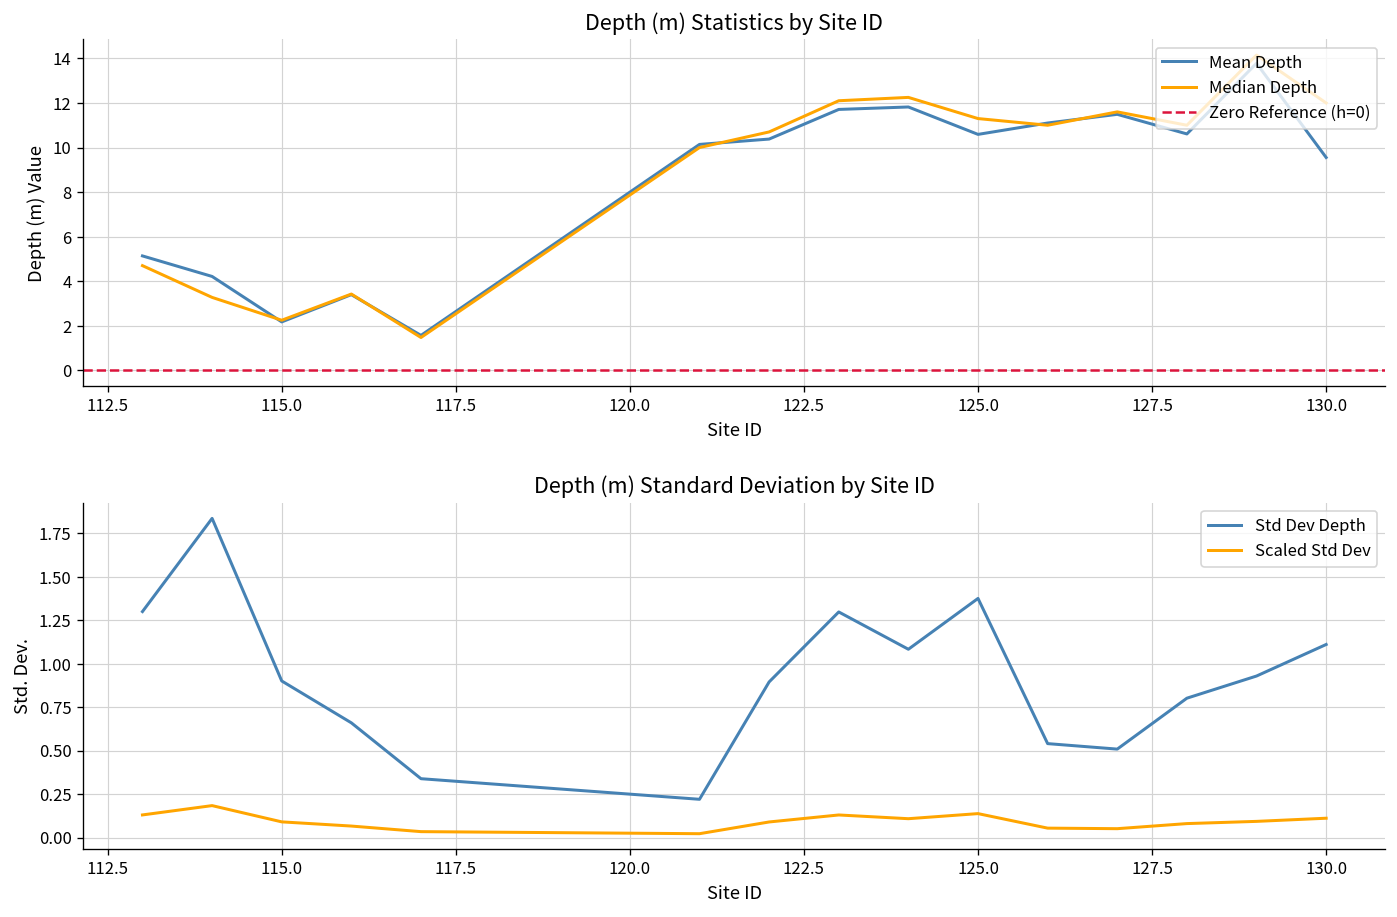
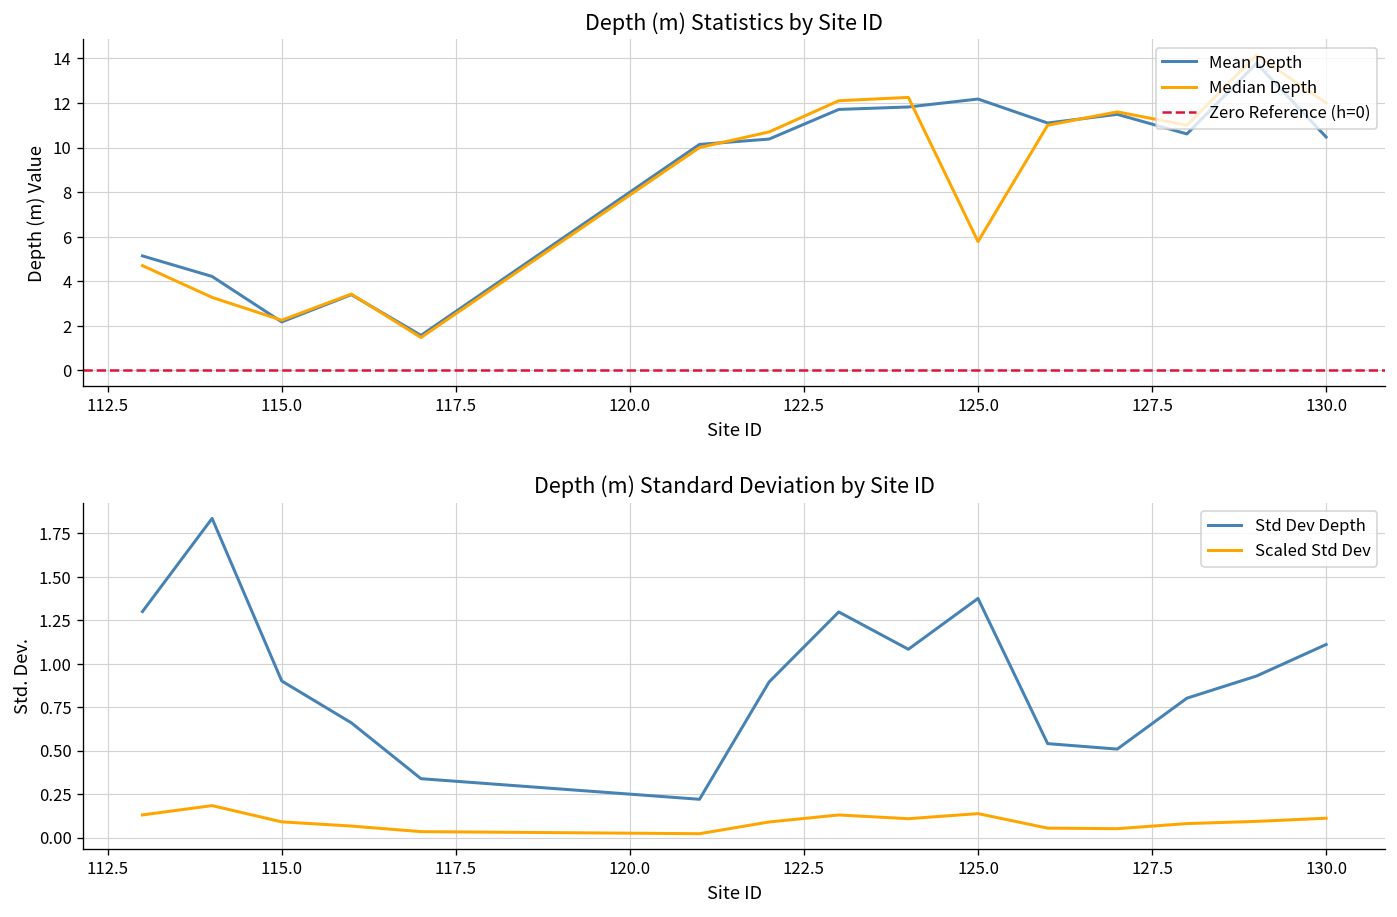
Depth (m) Statistics by Site ID, Mean Depth, 125.0: 10.6 -> 12.2
Depth (m) Statistics by Site ID, Median Depth, 125.0: 11.3 -> 5.8
Depth (m) Statistics by Site ID, Mean Depth, 130.0: 9.6 -> 10.5
